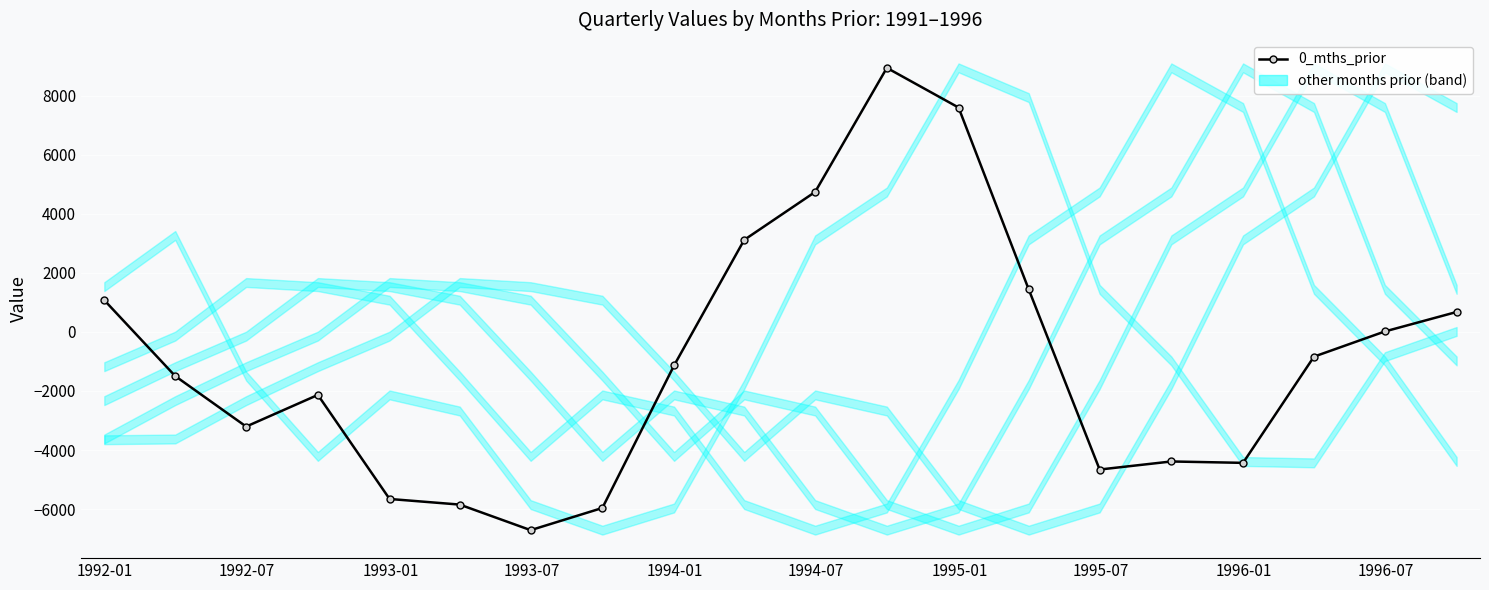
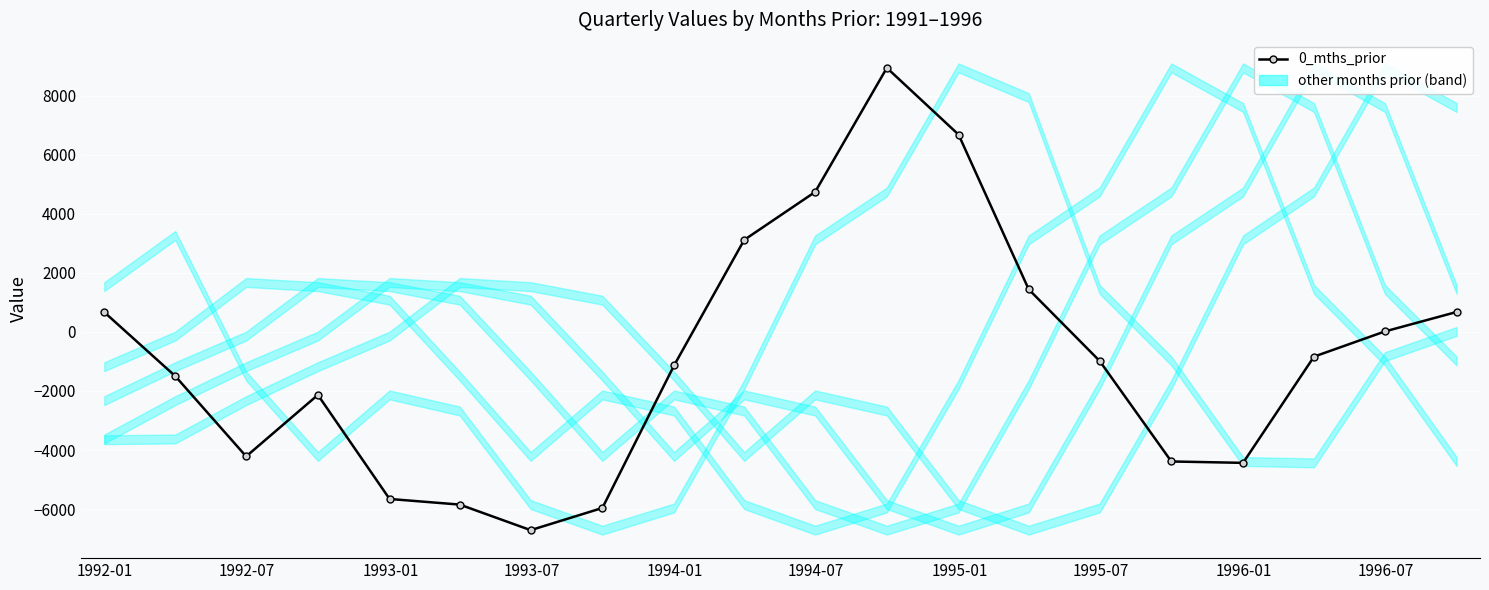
0_mths_prior, 1992-01: 1100 -> 700
0_mths_prior, 1992-07: -3200 -> -4200
0_mths_prior, 1995-01: 7600 -> 6700
0_mths_prior, 1995-07: -4700 -> -1000
